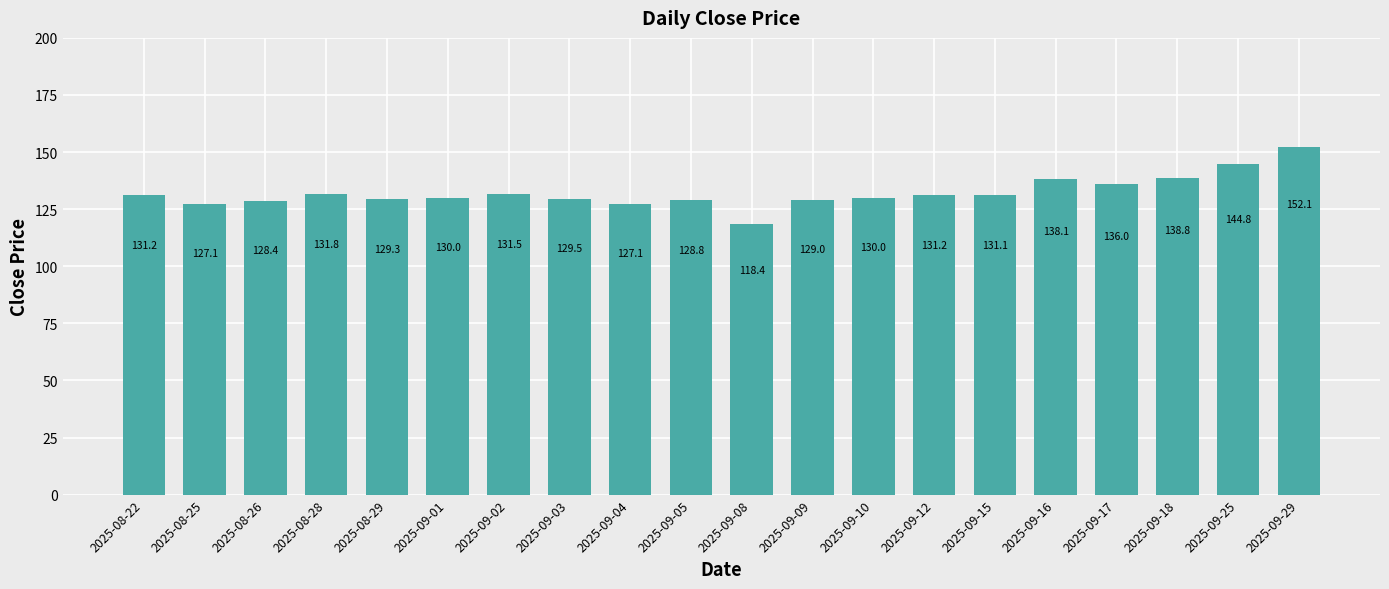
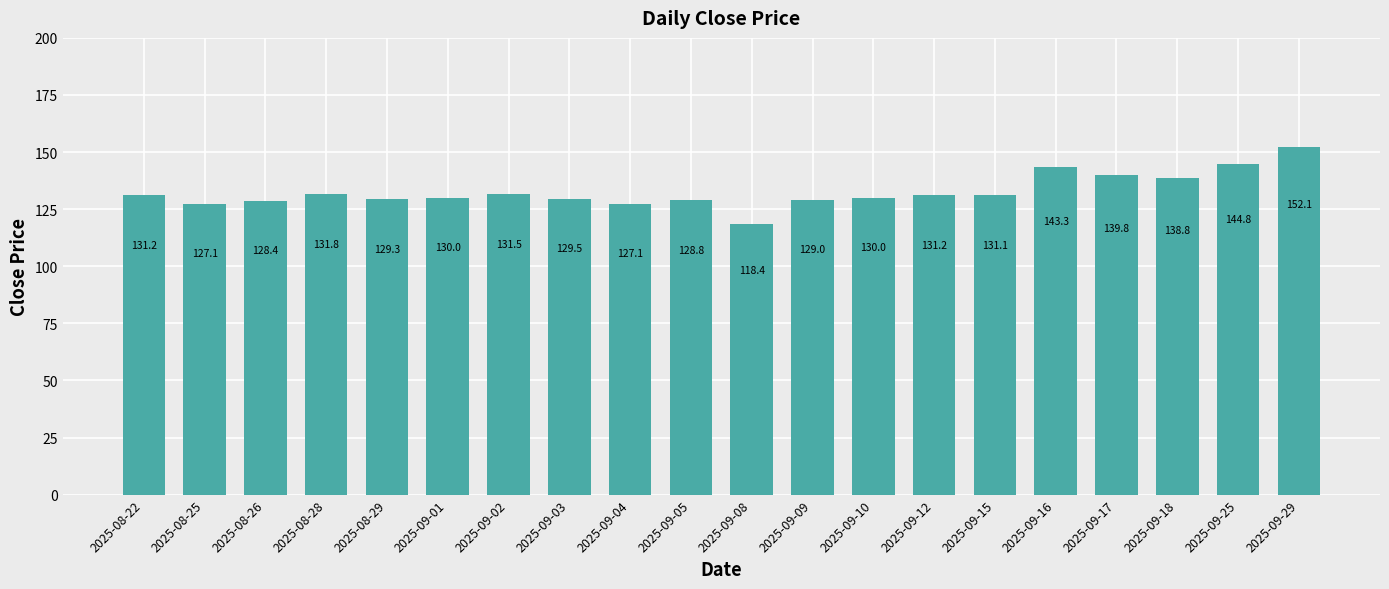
2025-09-16: 138.1 -> 143.3
2025-09-17: 136.0 -> 139.8
